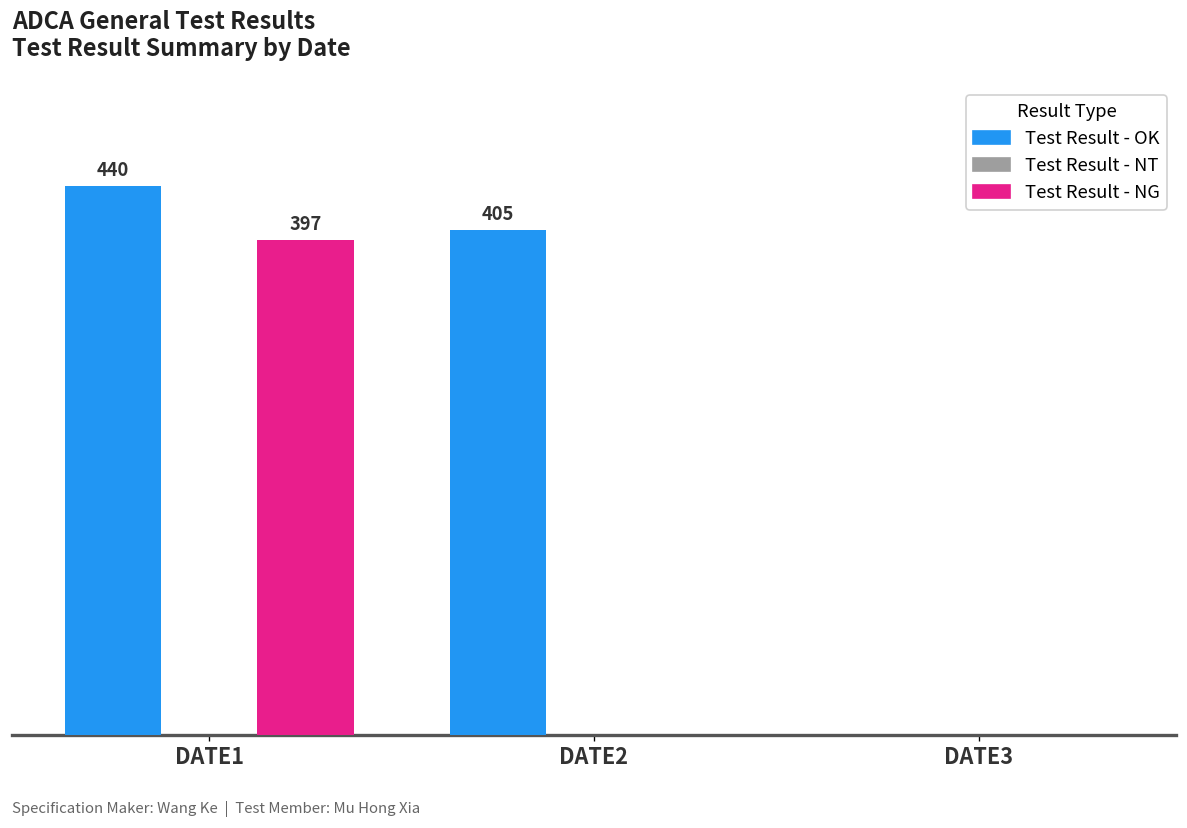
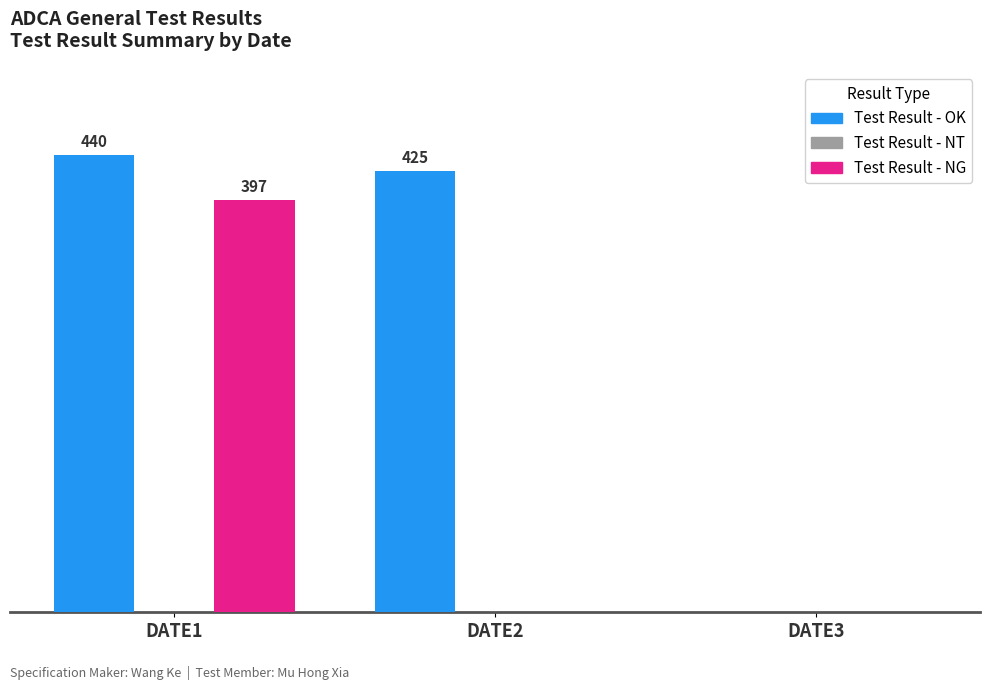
Test Result - OK, DATE2: 405 -> 425
